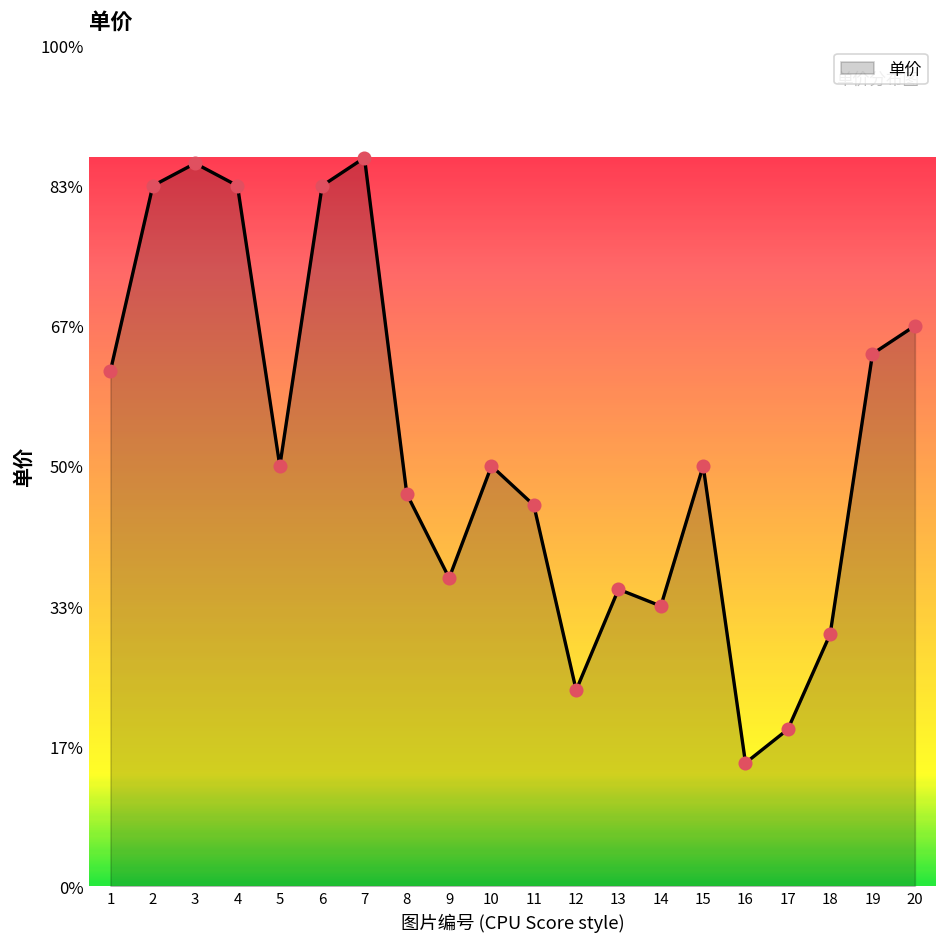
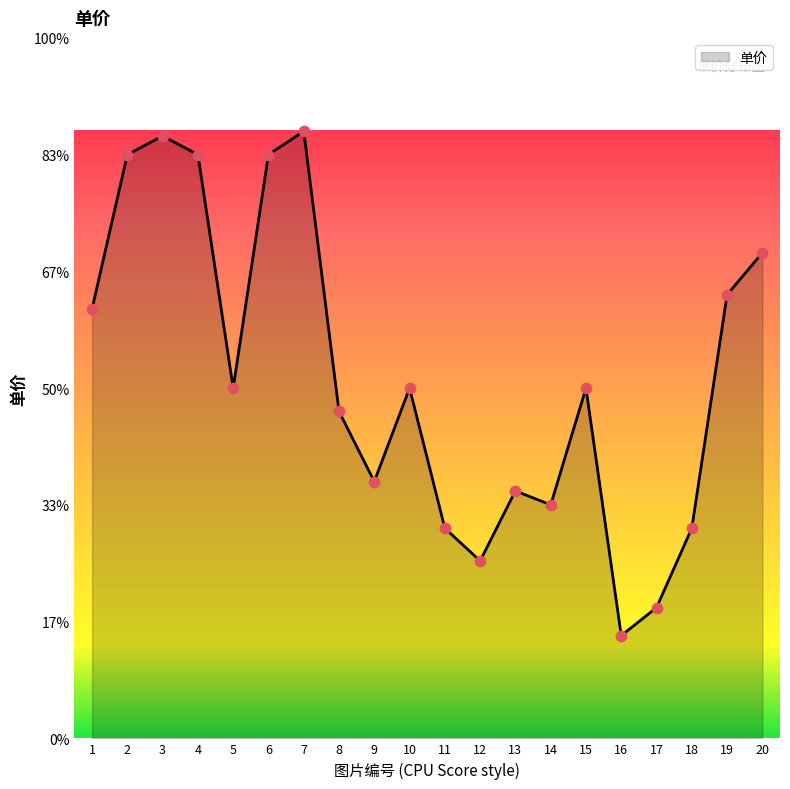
11: 45% -> 30%
12: 23% -> 25%
20: 67% -> 69%
